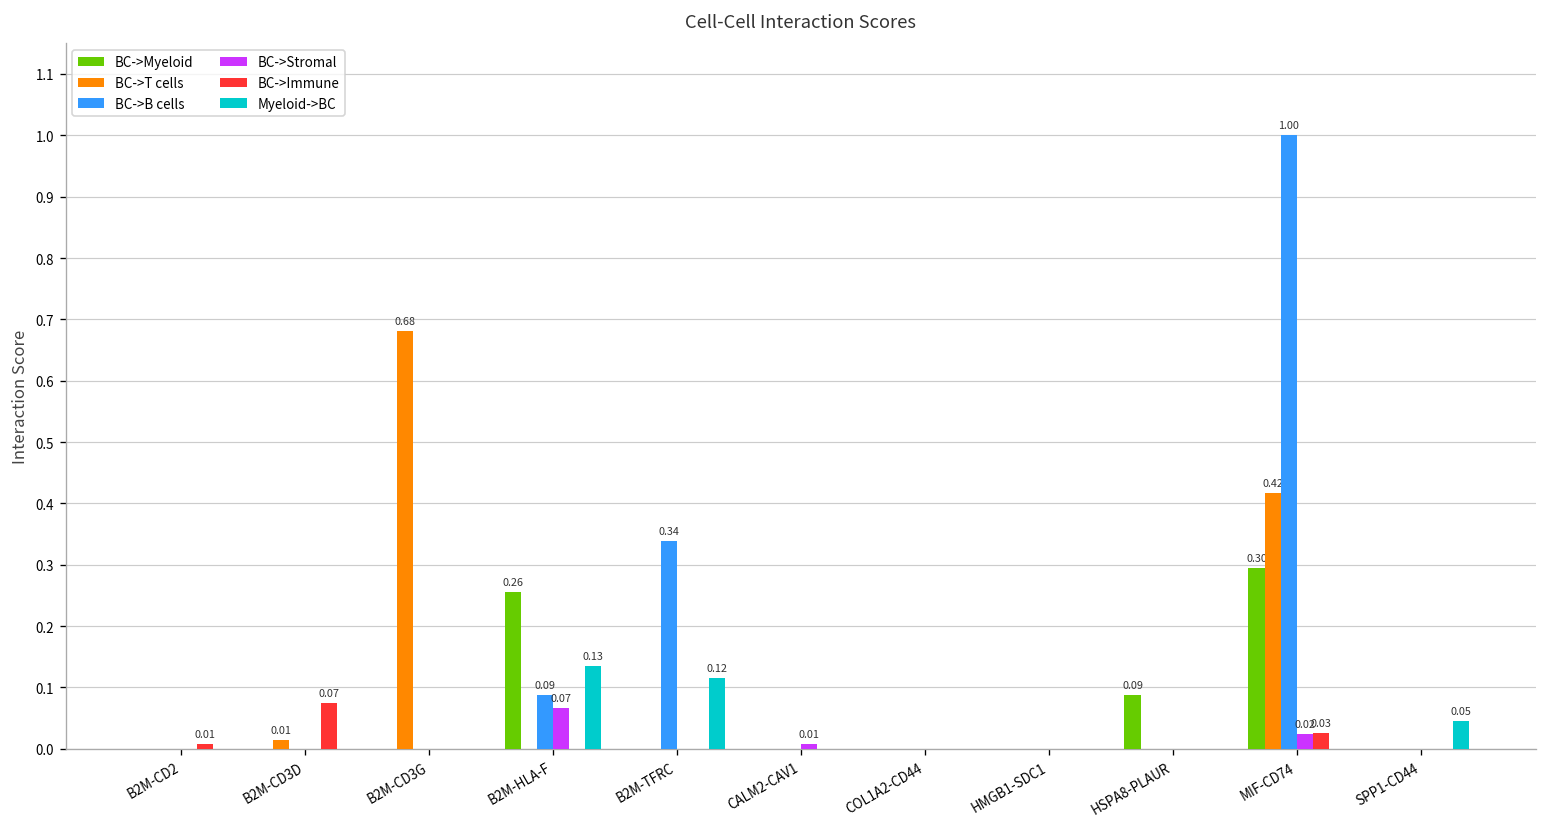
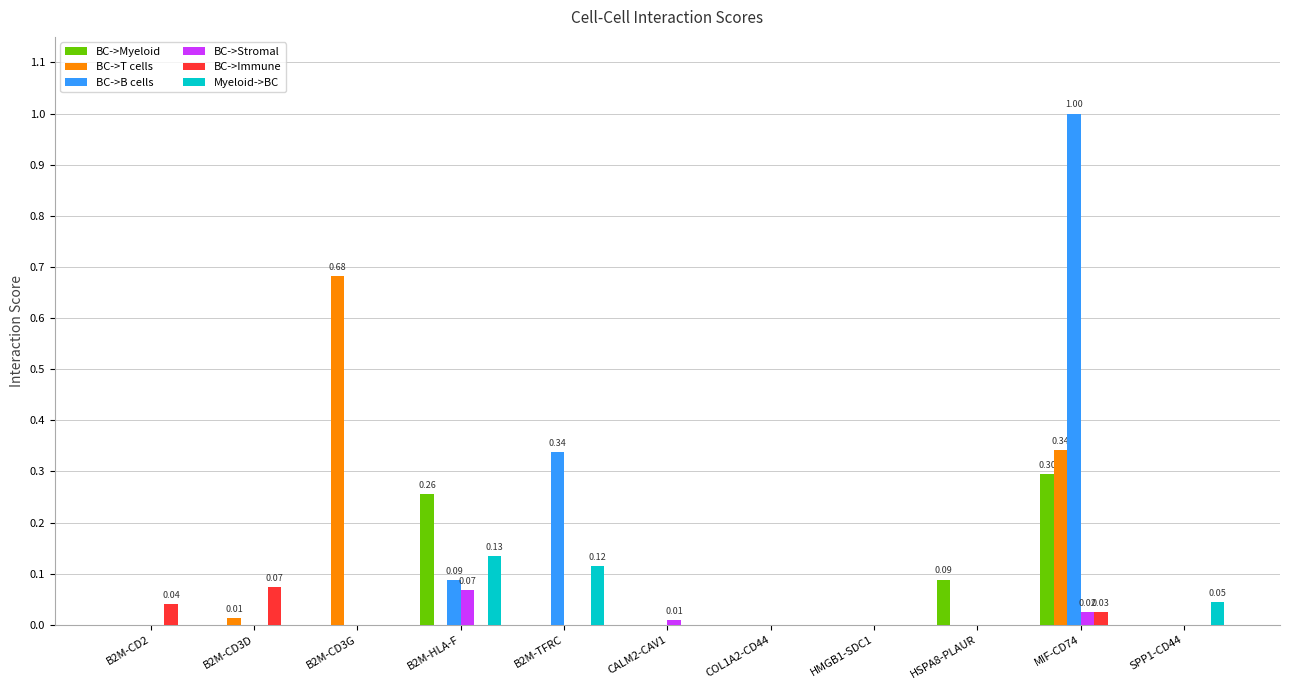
BC->Immune, B2M-CD2: 0.01 -> 0.04
BC->T cells, MIF-CD74: 0.42 -> 0.34
